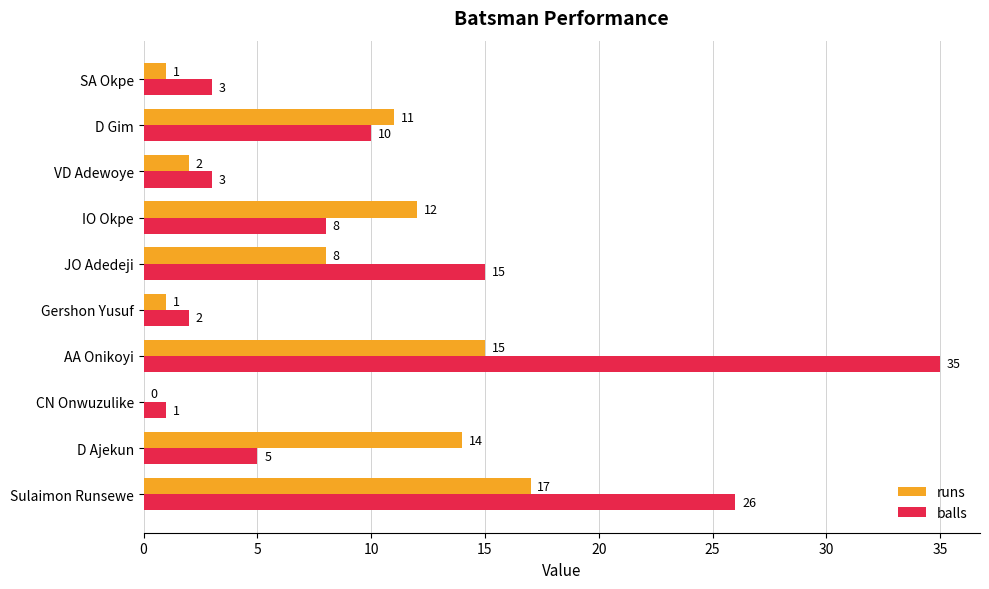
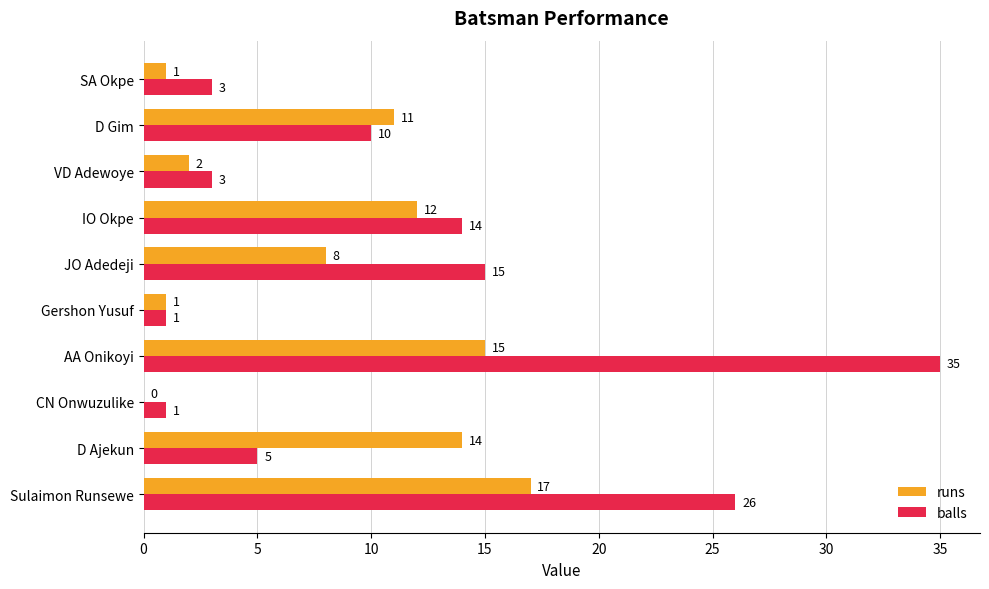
balls, IO Okpe: 8 -> 14
balls, Gershon Yusuf: 2 -> 1
